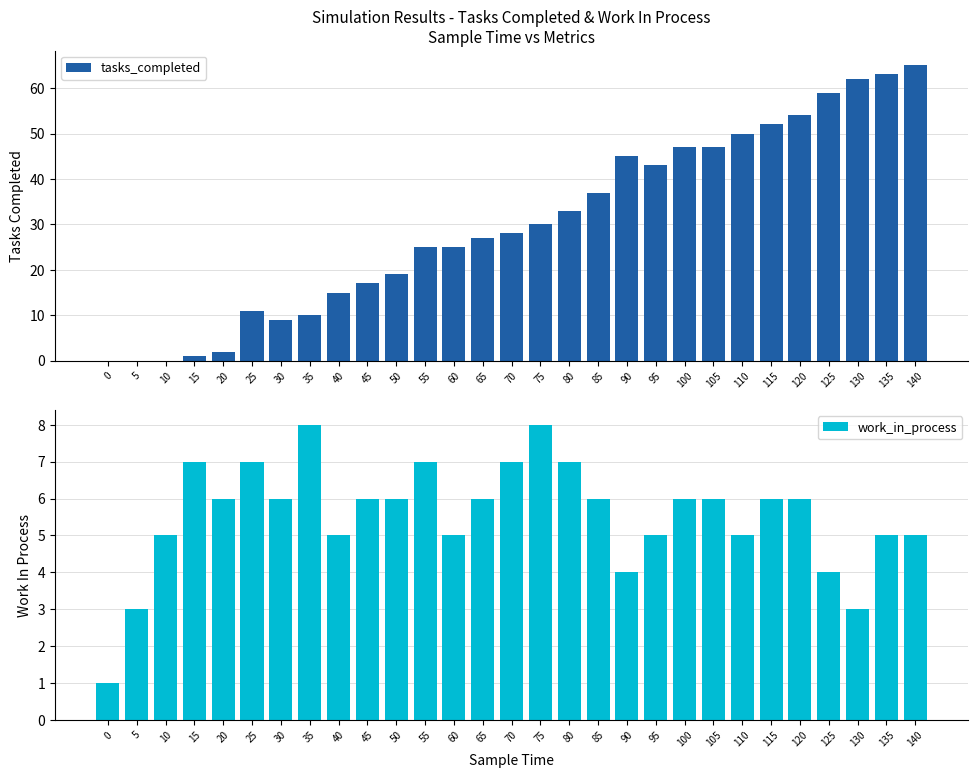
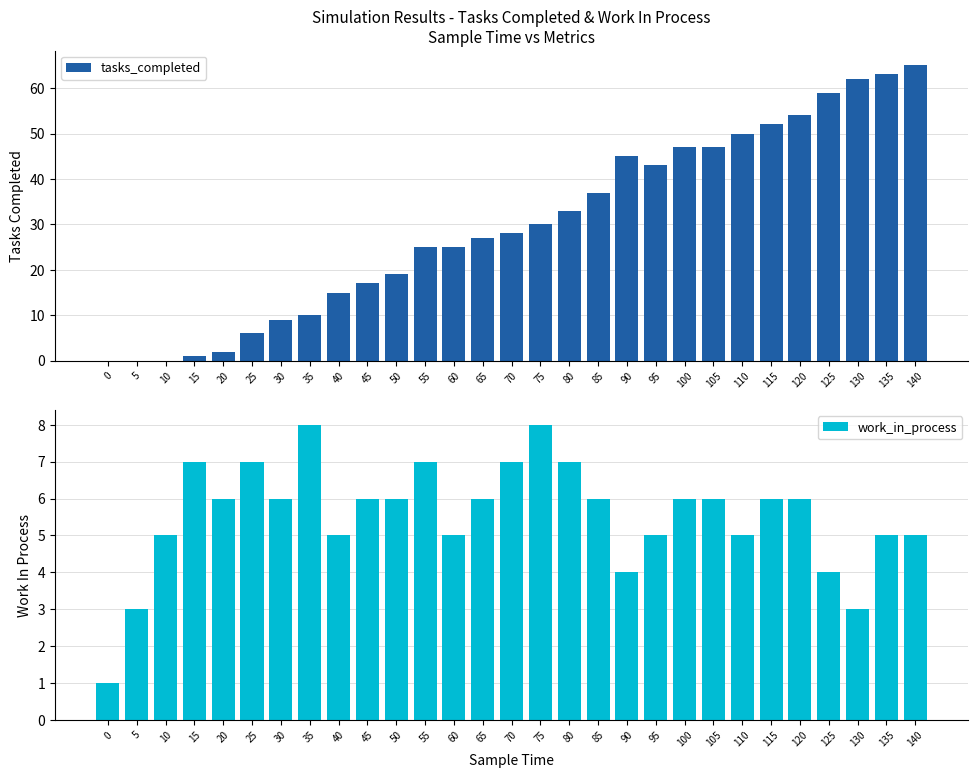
Simulation Results - Tasks Completed & Work In Process Sample Time vs Metrics, 25: 11 -> 6
